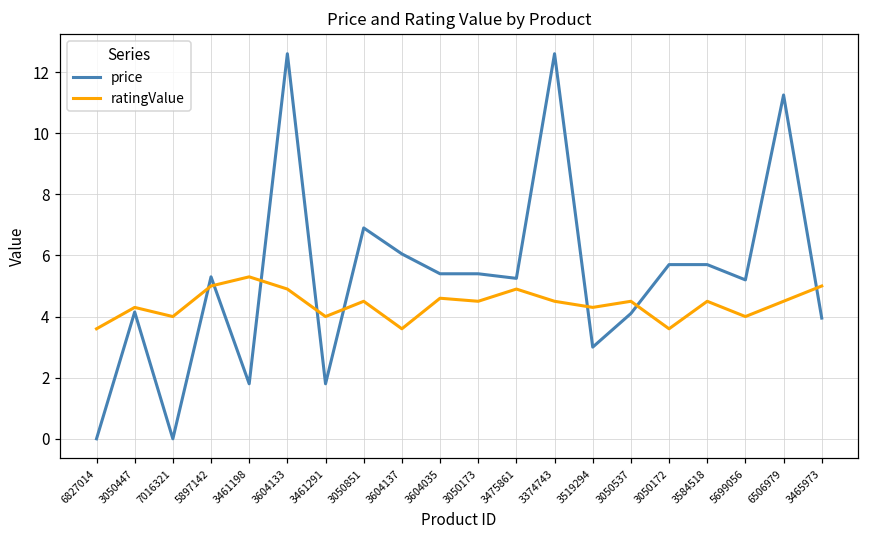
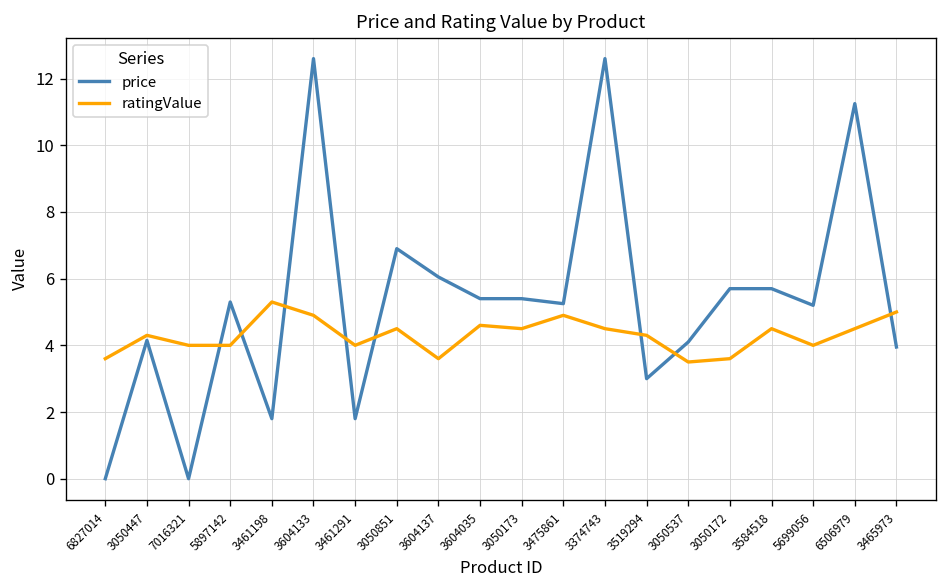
ratingValue, 5897142: 5 -> 4
ratingValue, 3050537: 4.5 -> 3.5
